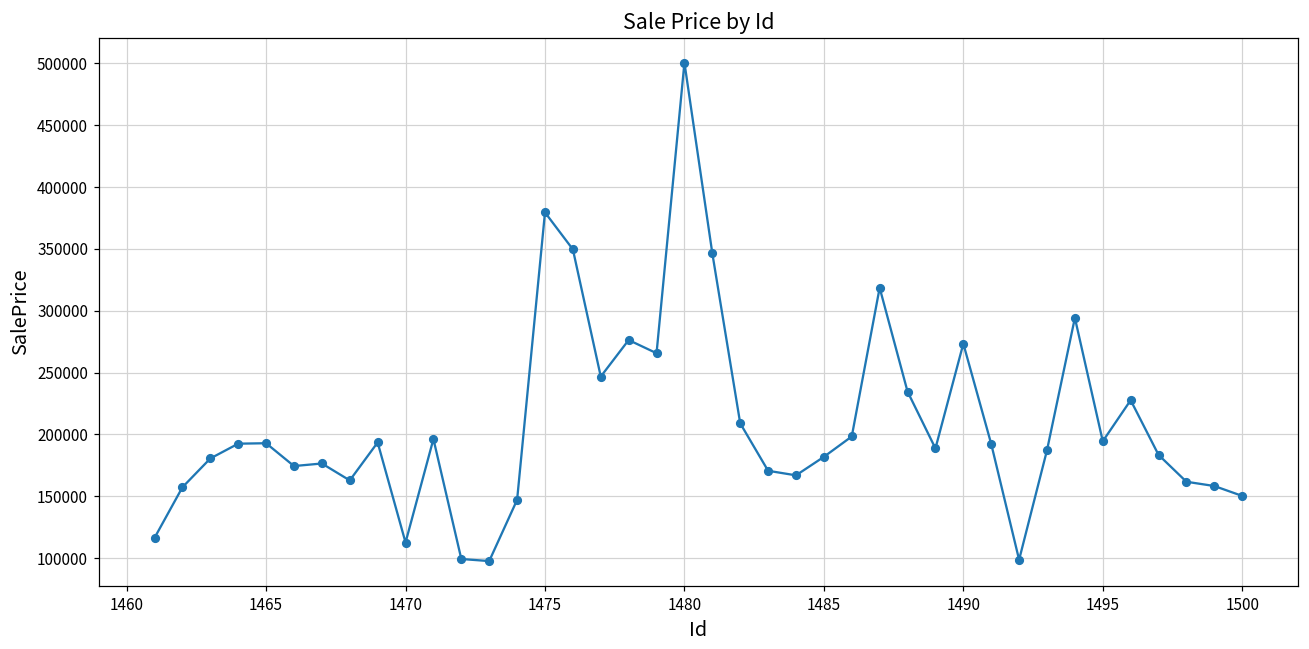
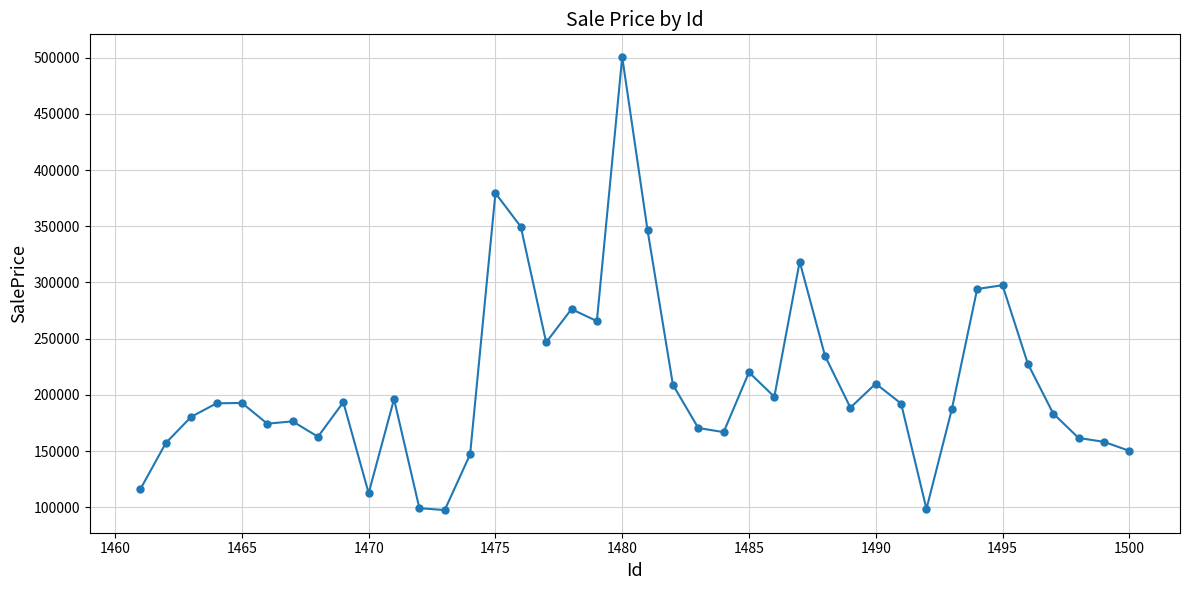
1485: 182000 -> 220000
1490: 273000 -> 210000
1495: 194000 -> 298000
